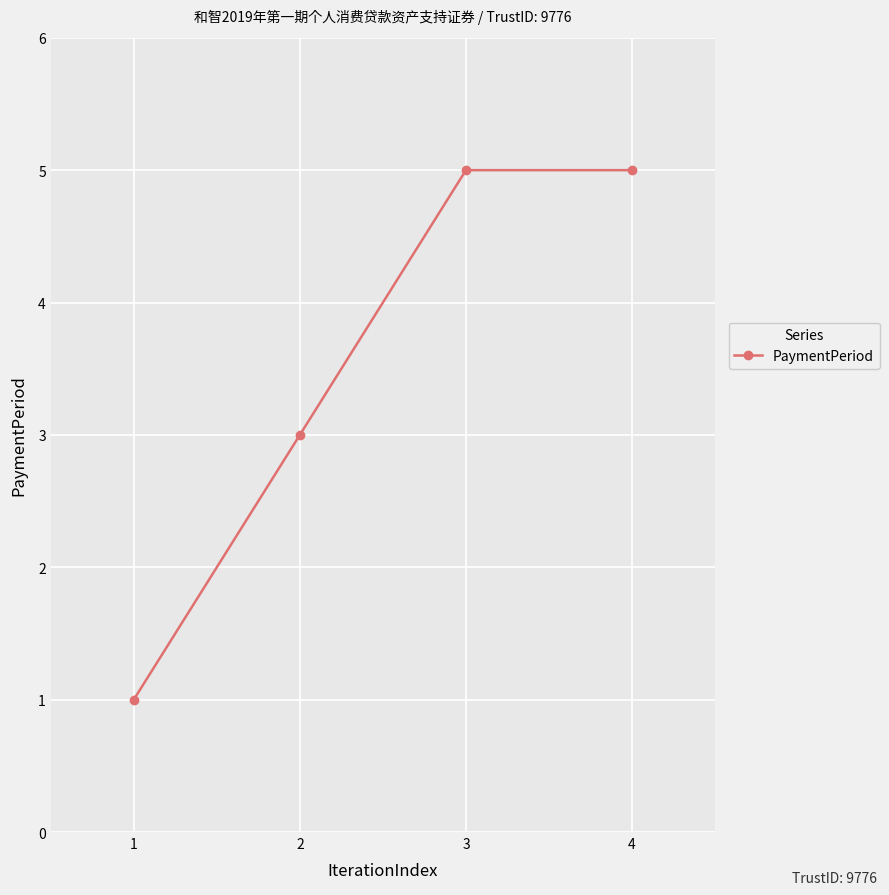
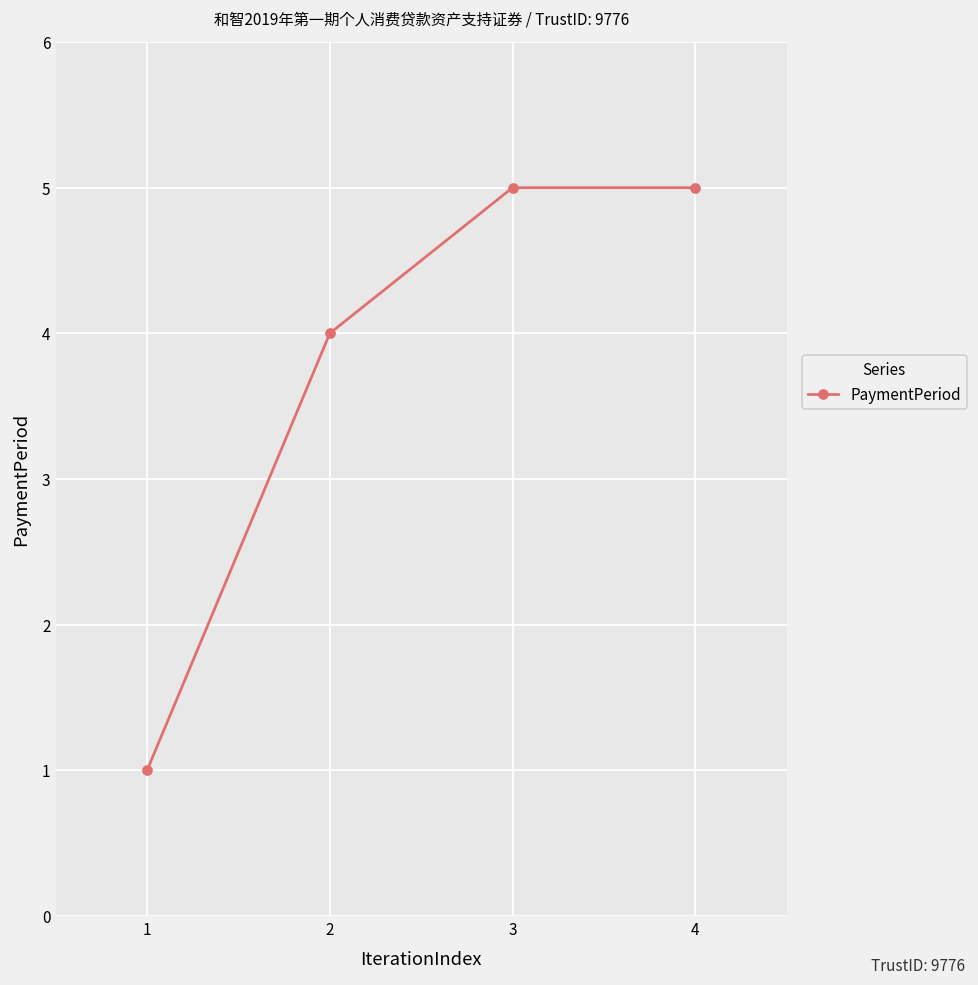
2: 3 -> 4
